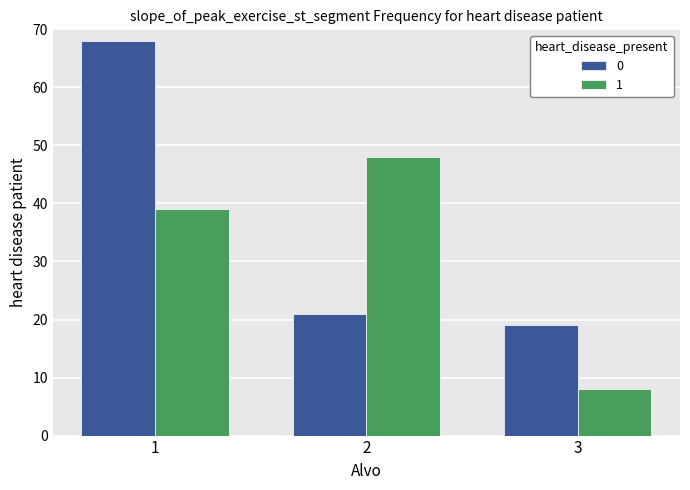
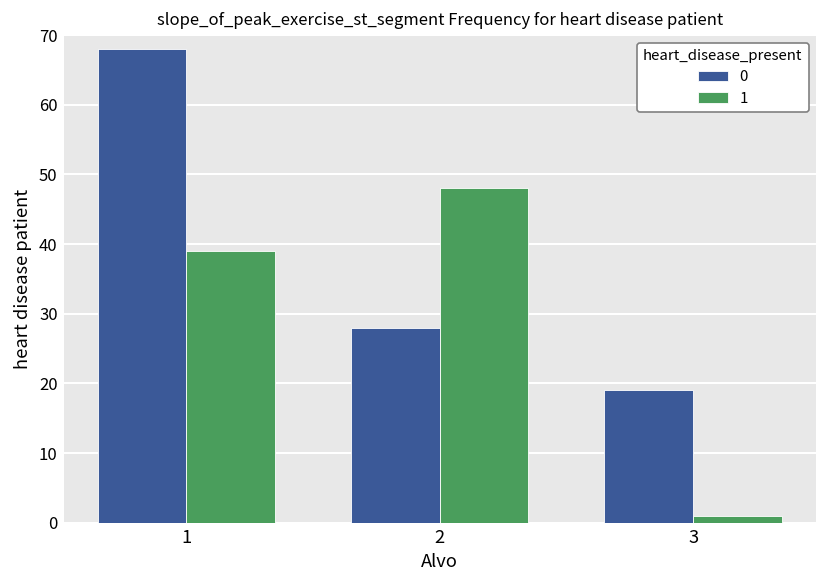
0, 2: 21 -> 28
1, 3: 8 -> 1
